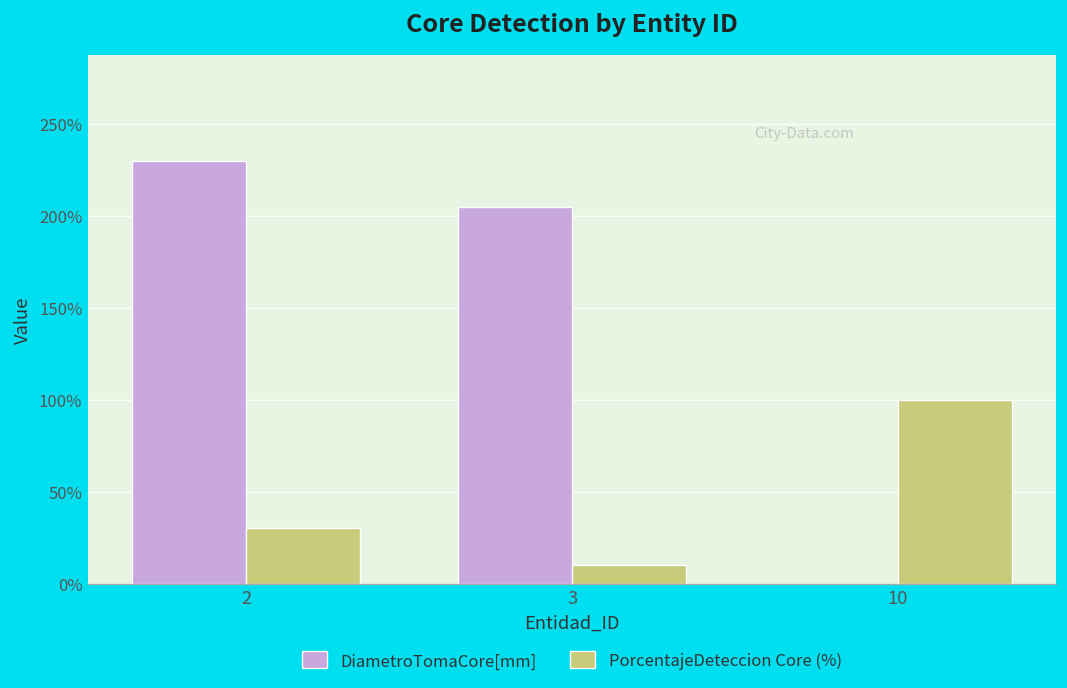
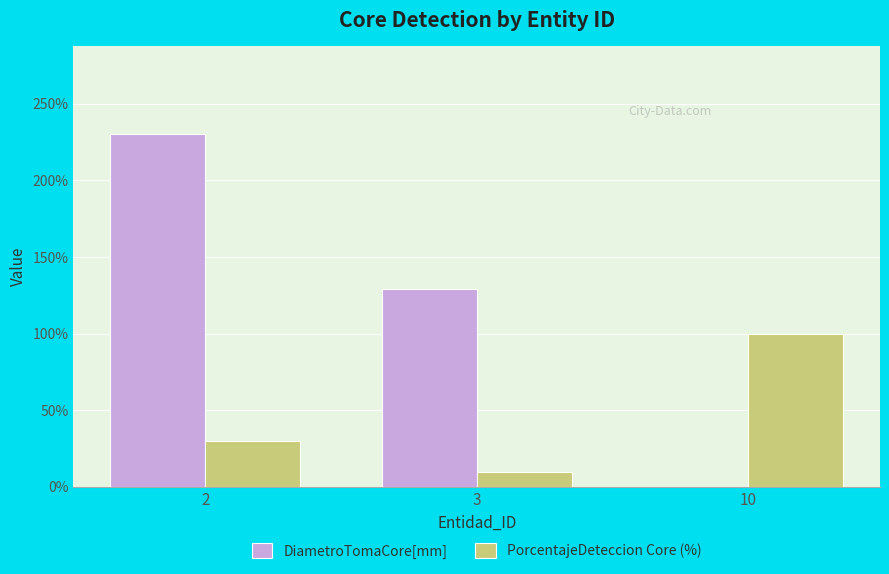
DiametroTomaCore[mm], 3: 205% -> 129%
